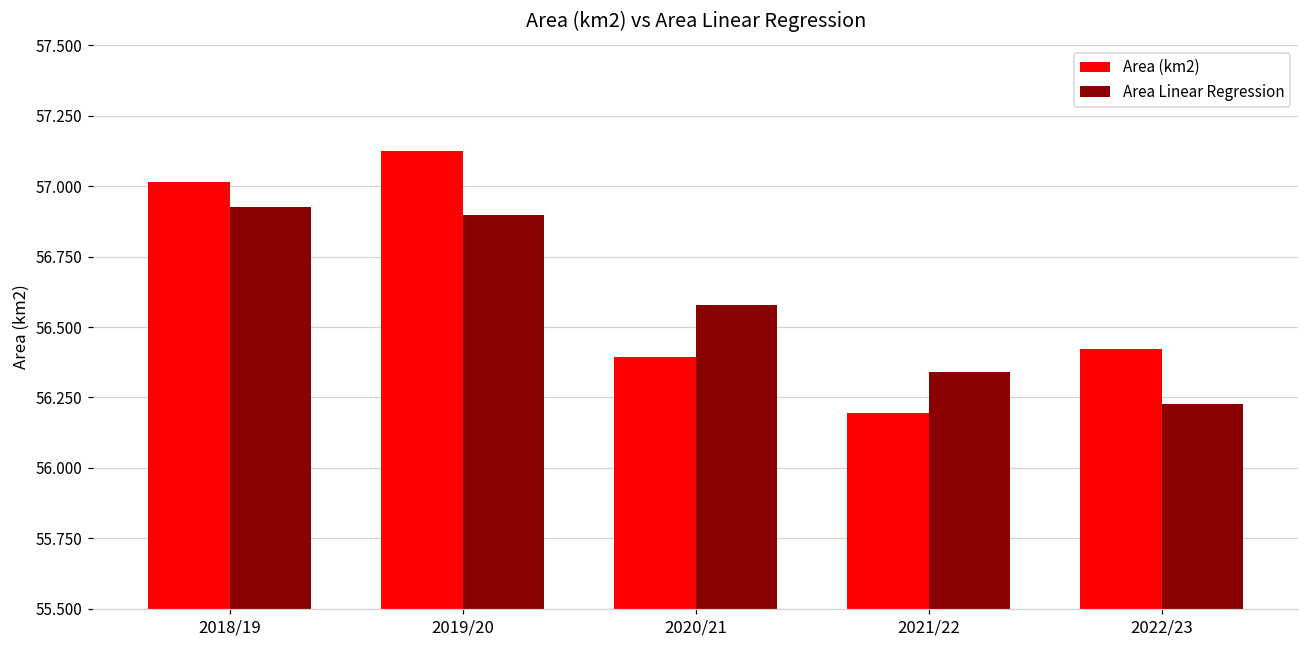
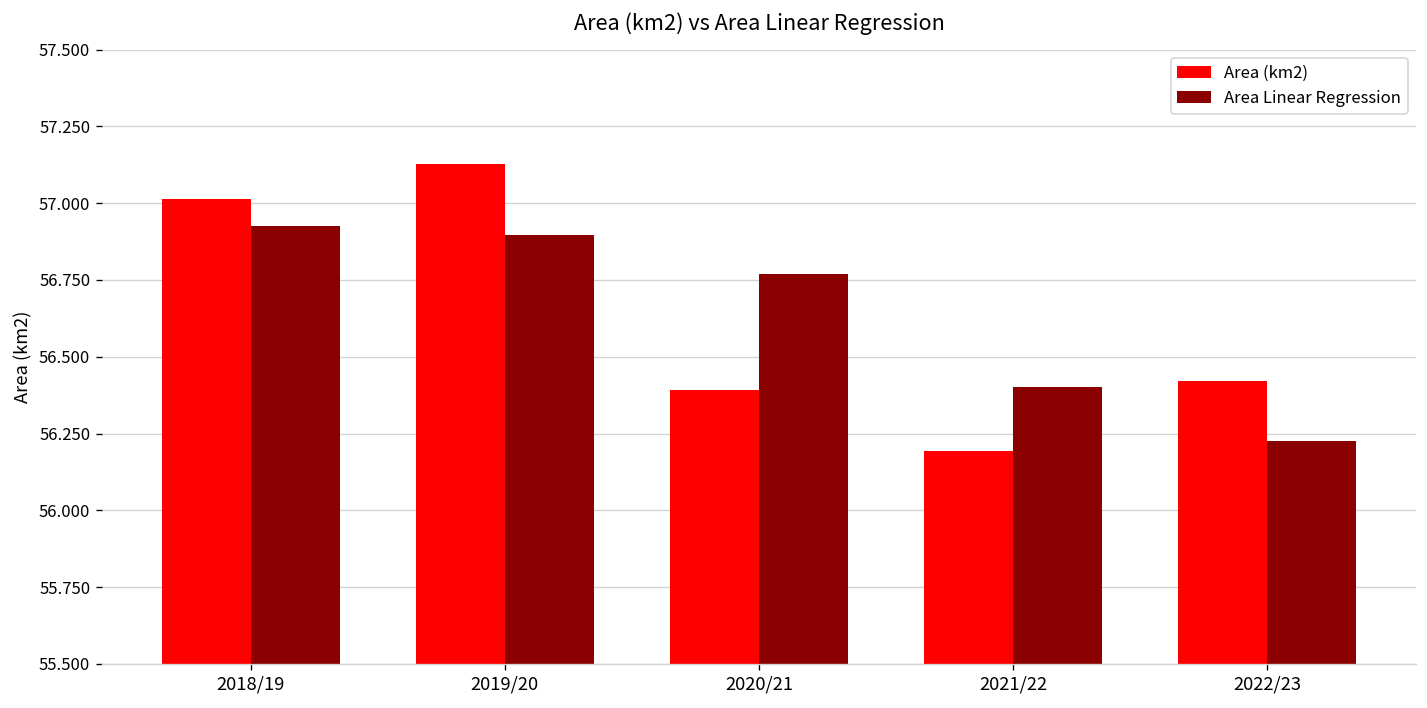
Area Linear Regression, 2020/21: 56.58 -> 56.77
Area Linear Regression, 2021/22: 56.34 -> 56.40
